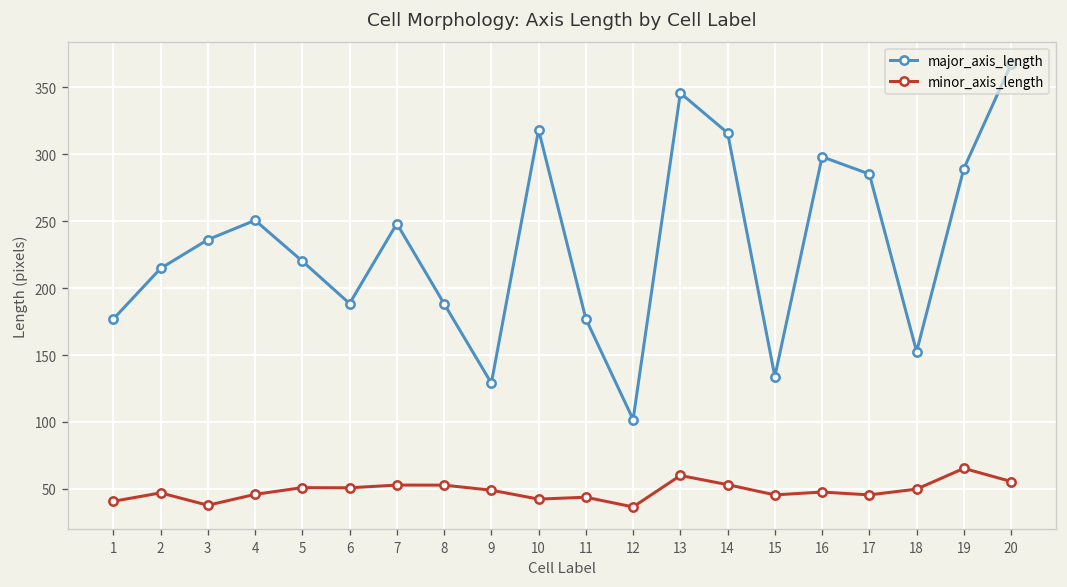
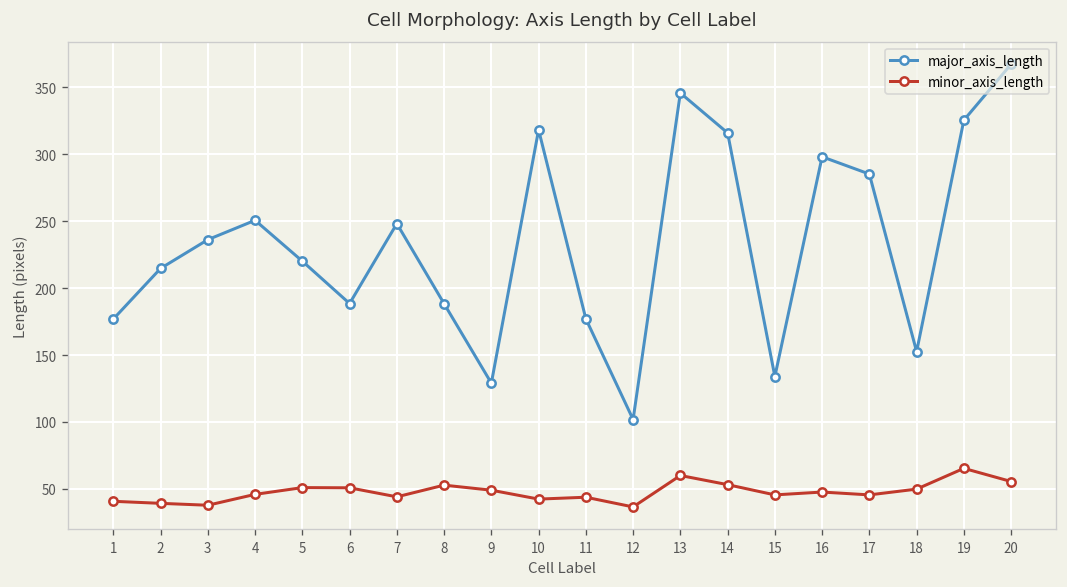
minor_axis_length, 2: 47 -> 39
minor_axis_length, 7: 53 -> 44
major_axis_length, 19: 289 -> 326
